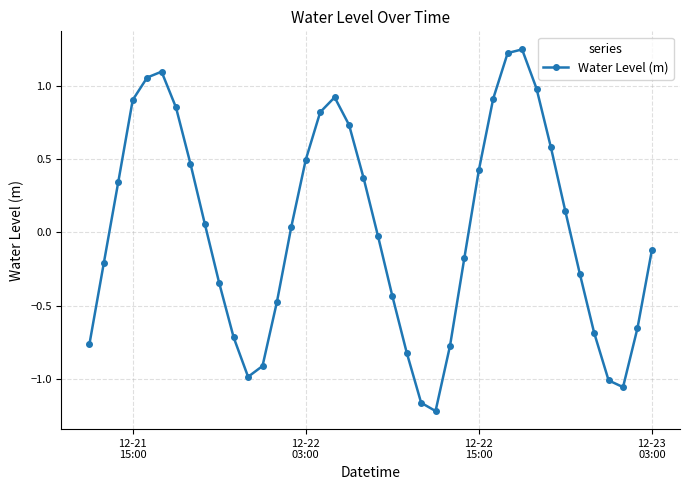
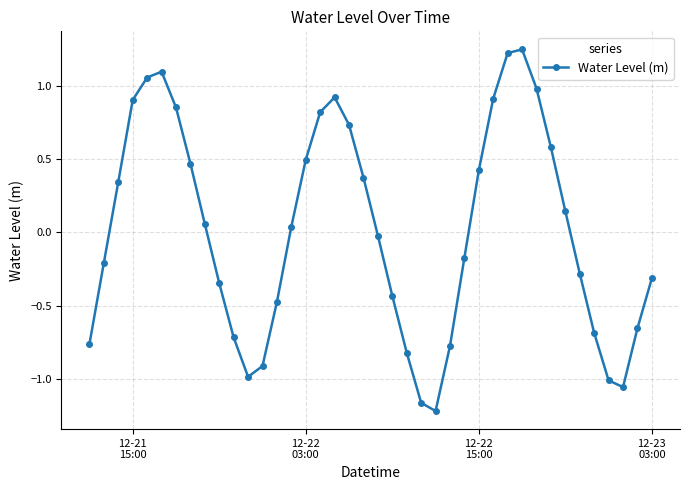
12-23 03:00: -0.12 -> -0.31
